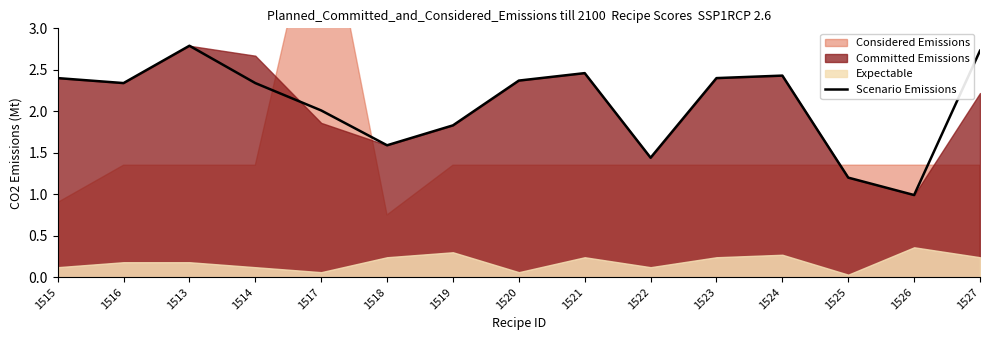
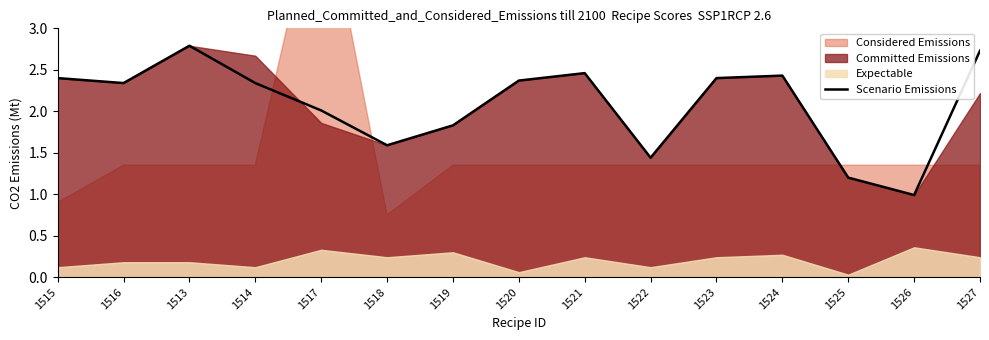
Expectable, 1517: 0.1 -> 0.3
